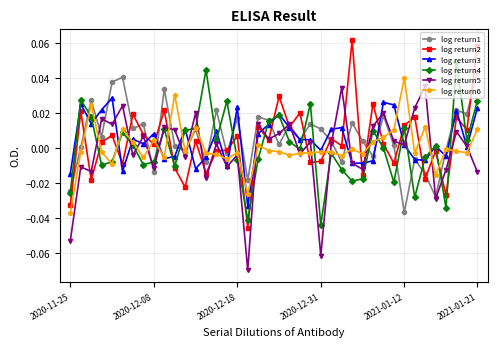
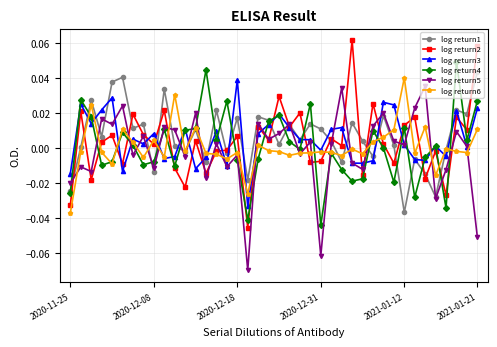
log return5, 2020-11-25: -0.053 -> -0.020
log return3, 2020-12-18: 0.023 -> 0.039
log return5, 2021-01-21: -0.014 -> -0.051
